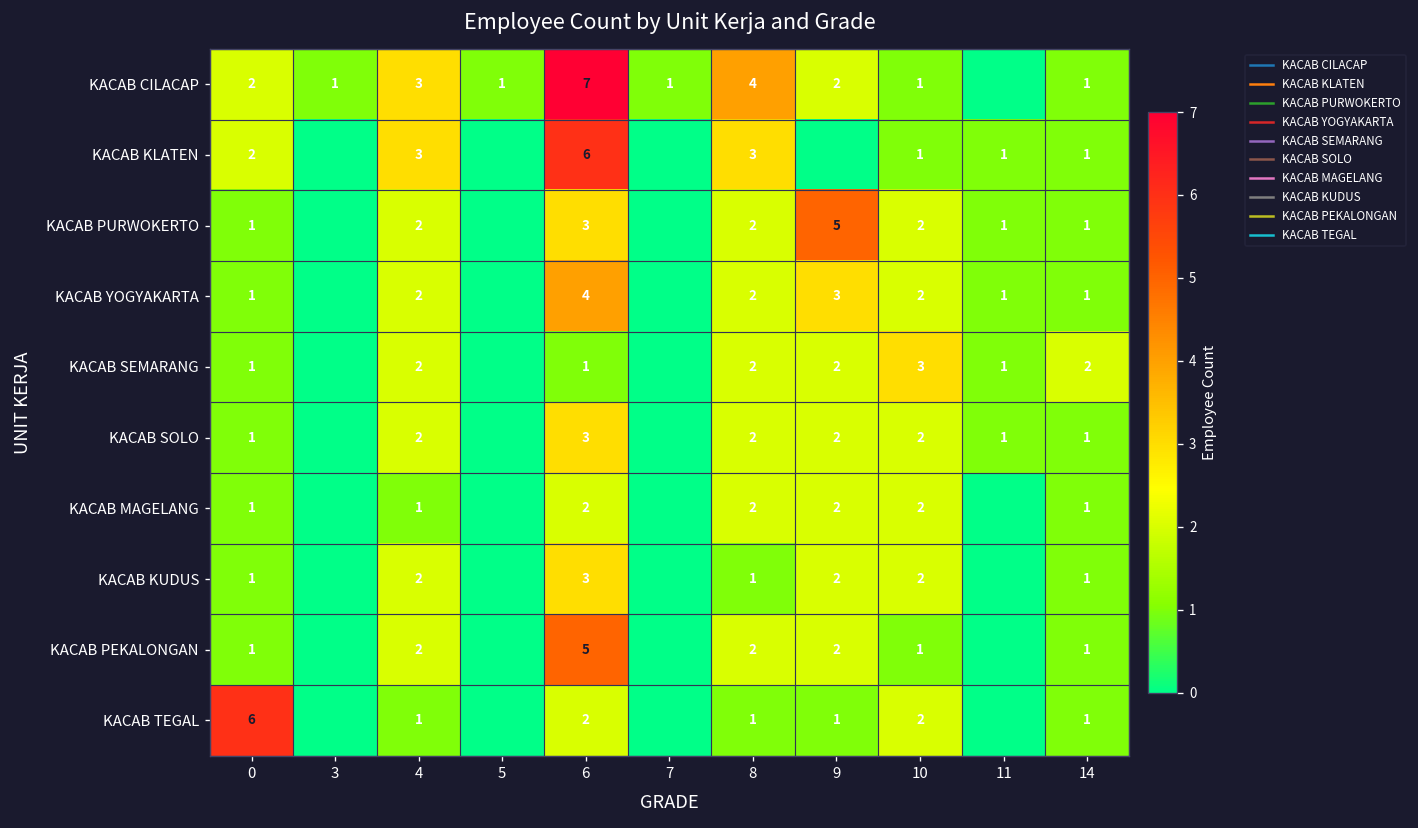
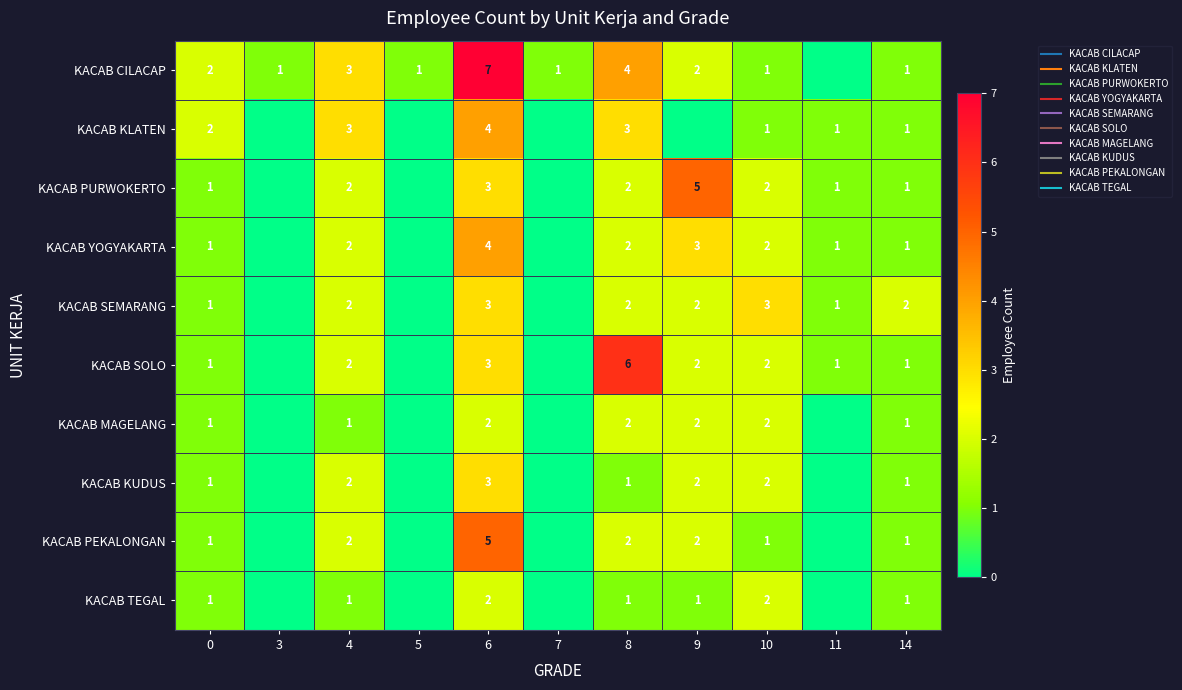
KACAB KLATEN, 6: 6 -> 4
KACAB SEMARANG, 6: 1 -> 3
KACAB SOLO, 8: 2 -> 6
KACAB TEGAL, 0: 6 -> 1
